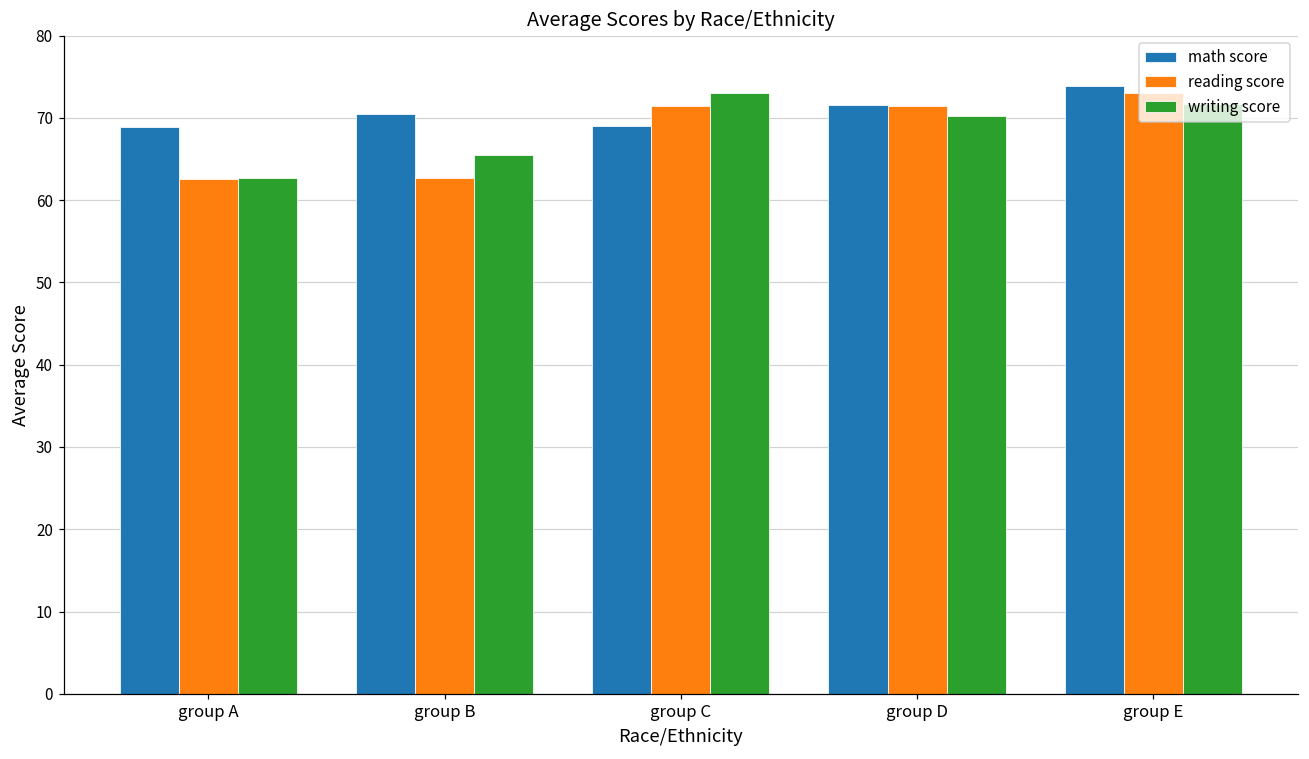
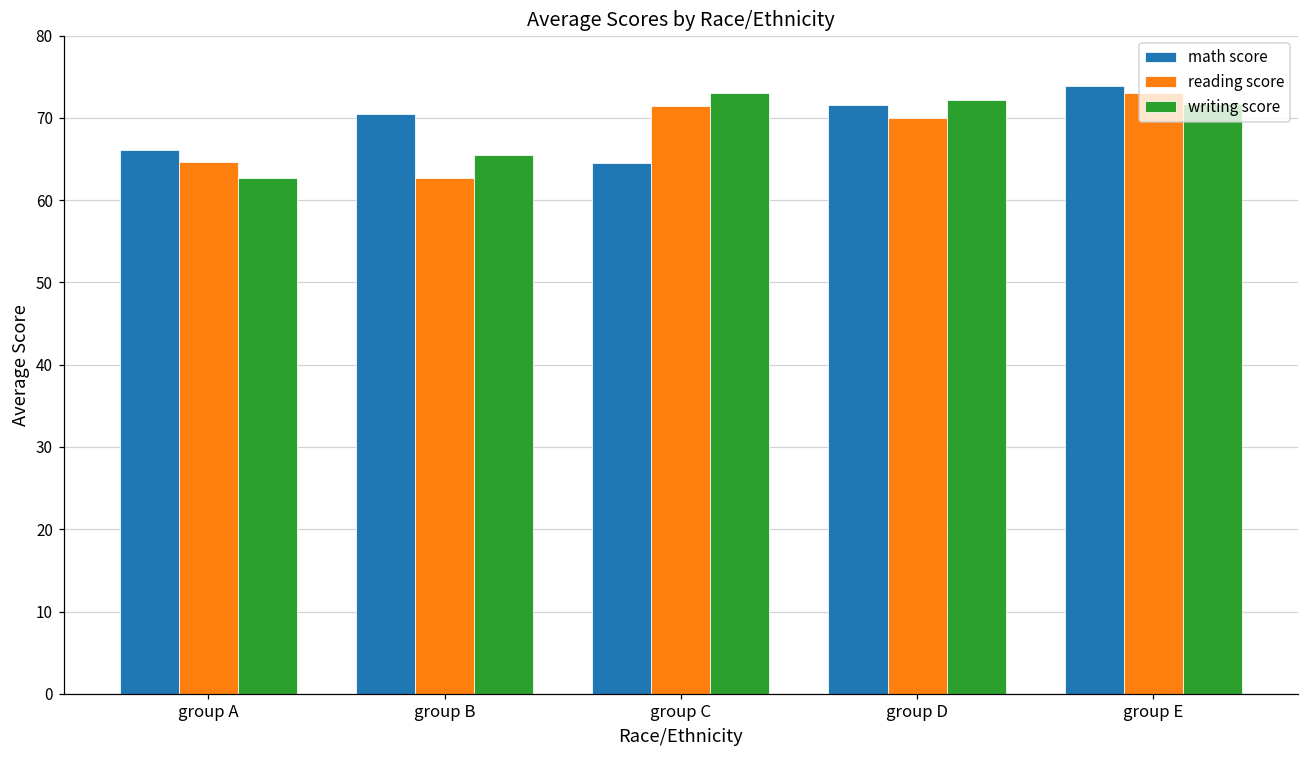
math score, group A: 69 -> 66
reading score, group A: 63 -> 65
math score, group C: 69 -> 64
reading score, group D: 72 -> 70
writing score, group D: 70 -> 72
